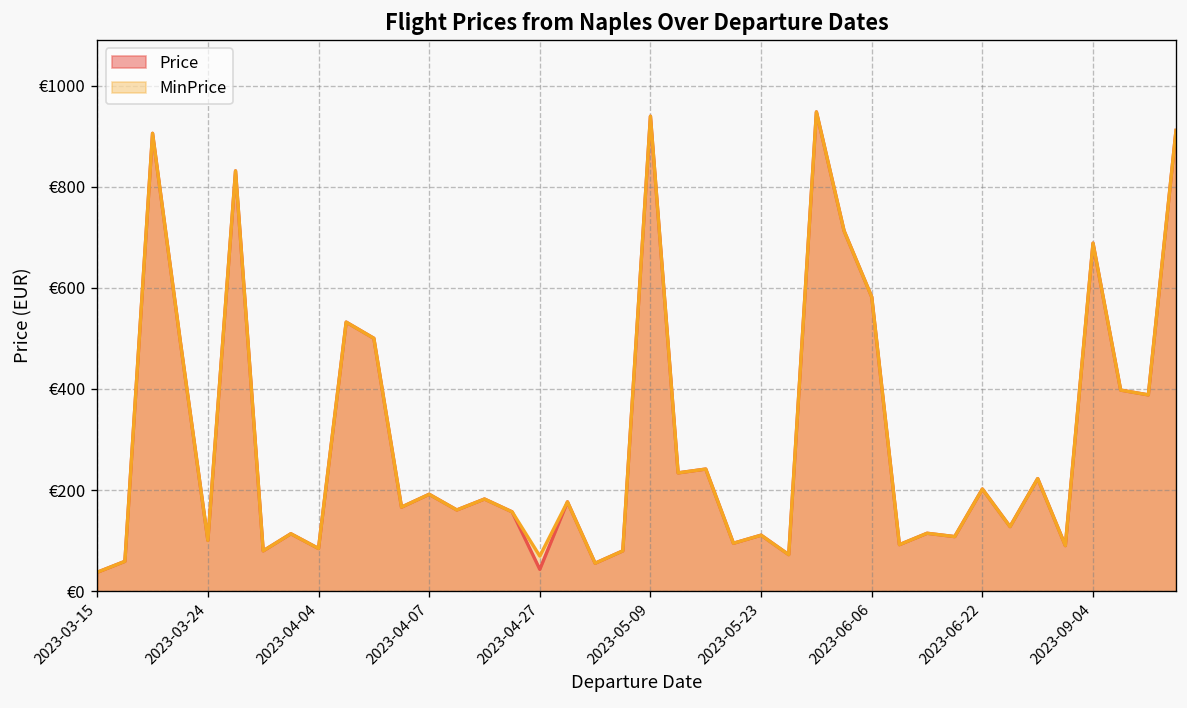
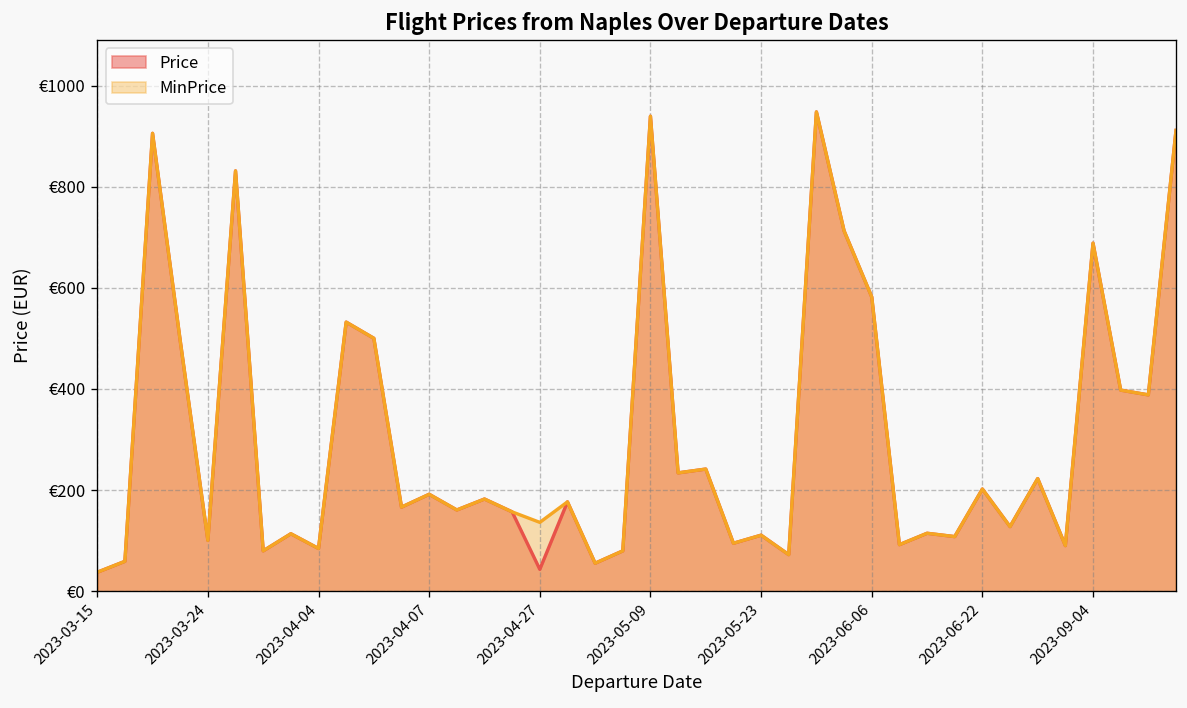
MinPrice, 2023-04-27: €70 -> €140
